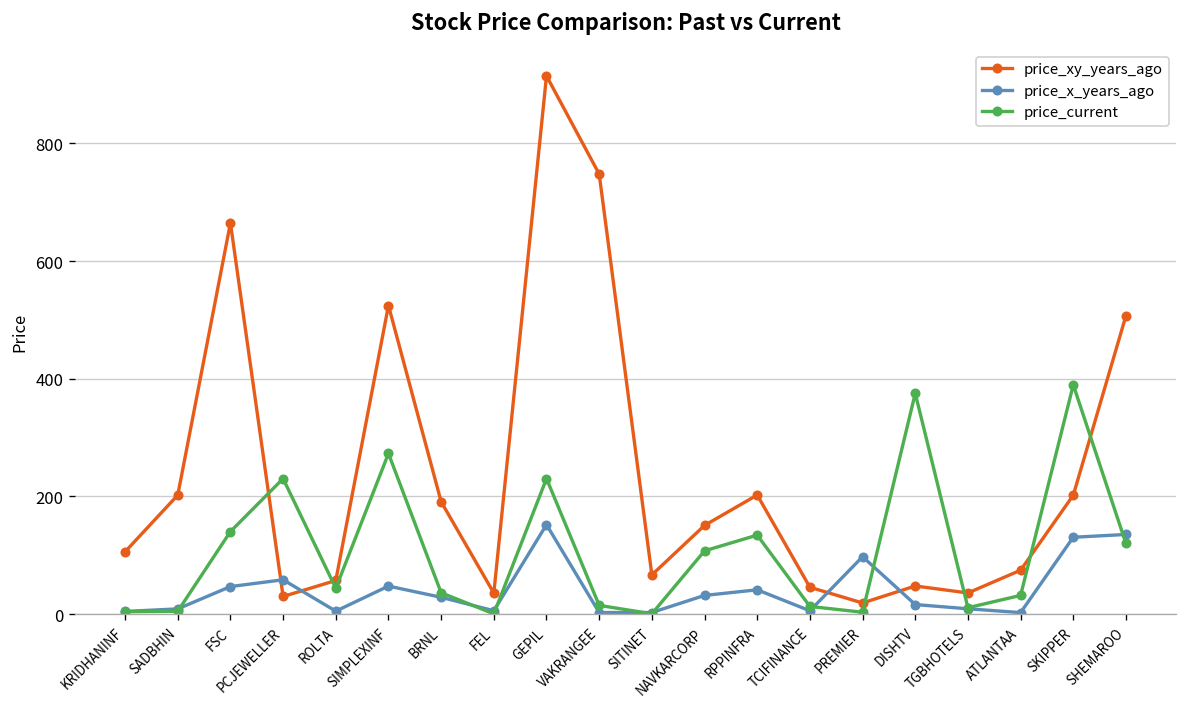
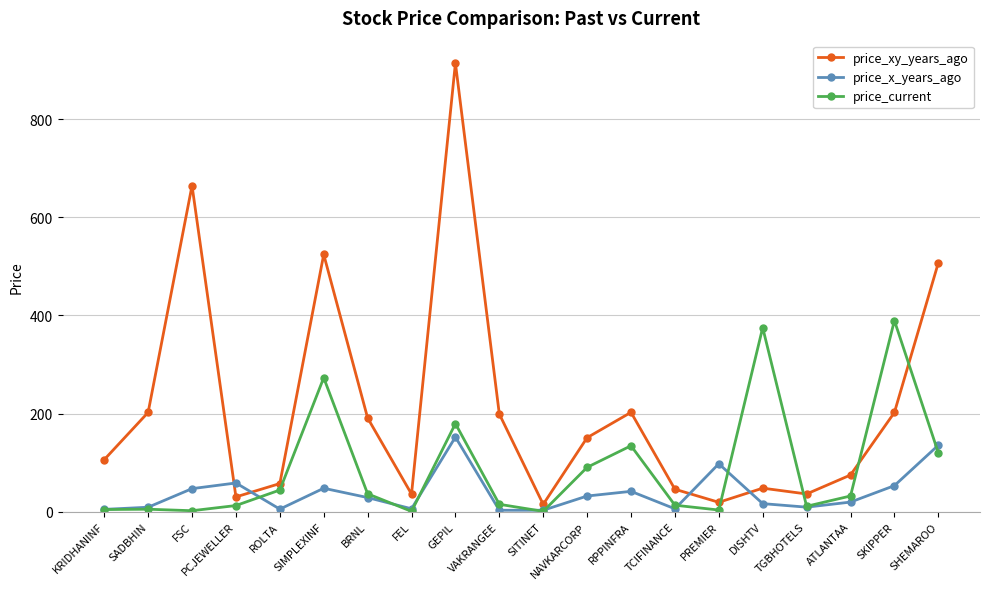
price_current, FSC: 140 -> 0
price_current, PCJEWELLER: 230 -> 10
price_current, GEPIL: 230 -> 180
price_xy_years_ago, VAKRANGEE: 750 -> 200
price_xy_years_ago, SITINET: 70 -> 10
price_current, NAVKARCORP: 110 -> 90
price_x_years_ago, ATLANTAA: 0 -> 20
price_x_years_ago, SKIPPER: 130 -> 50
